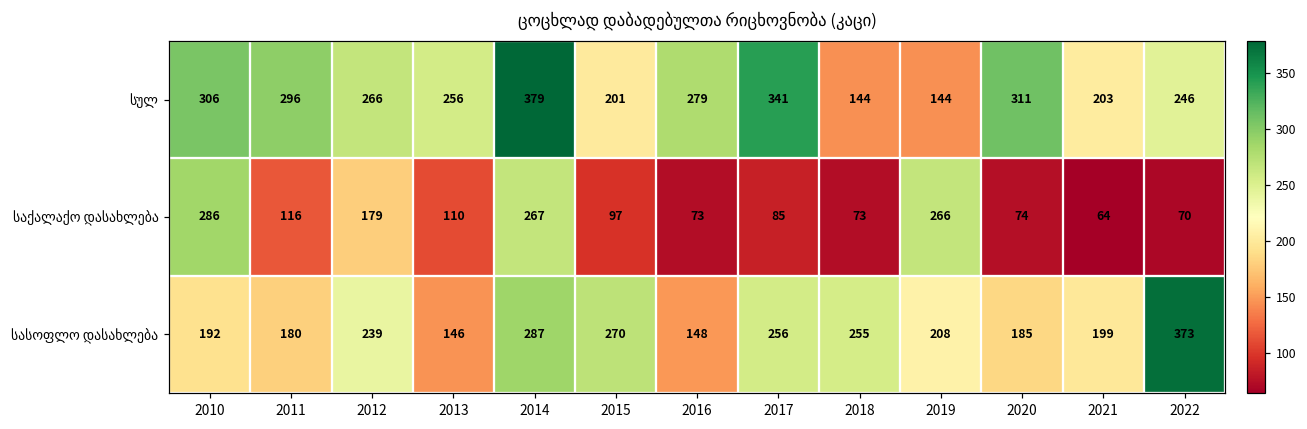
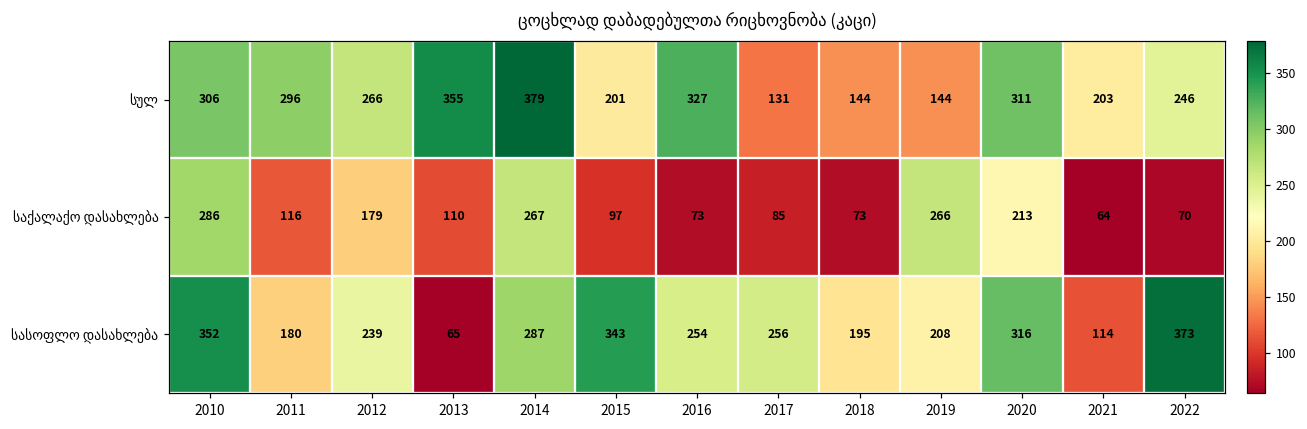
სულ, 2013: 256 -> 355
სულ, 2016: 279 -> 327
სულ, 2017: 341 -> 131
საქალაქო დასახლება, 2020: 74 -> 213
სასოფლო დასახლება, 2010: 192 -> 352
სასოფლო დასახლება, 2013: 146 -> 65
სასოფლო დასახლება, 2015: 270 -> 343
სასოფლო დასახლება, 2016: 148 -> 254
სასოფლო დასახლება, 2018: 255 -> 195
სასოფლო დასახლება, 2020: 185 -> 316
სასოფლო დასახლება, 2021: 199 -> 114
